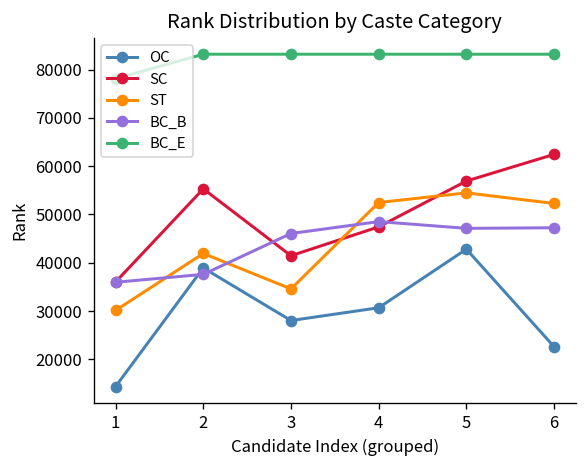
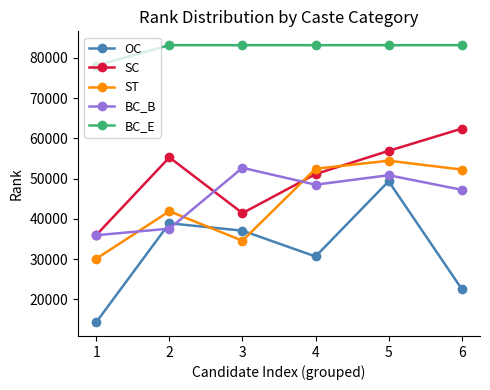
OC, 3: 28000 -> 37000
BC_B, 3: 46000 -> 53000
SC, 4: 47000 -> 51000
OC, 5: 43000 -> 49000
BC_B, 5: 47000 -> 51000
